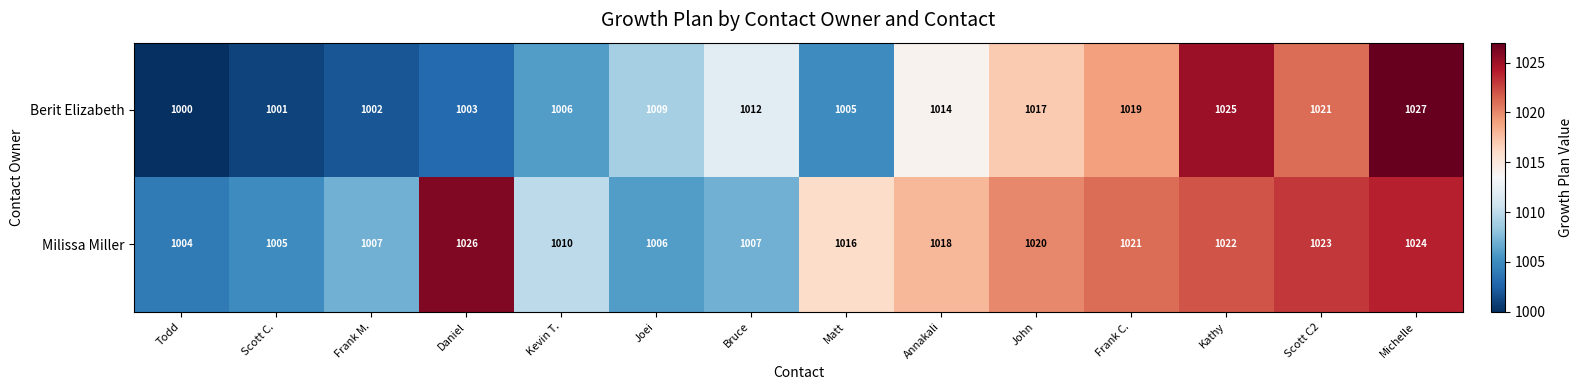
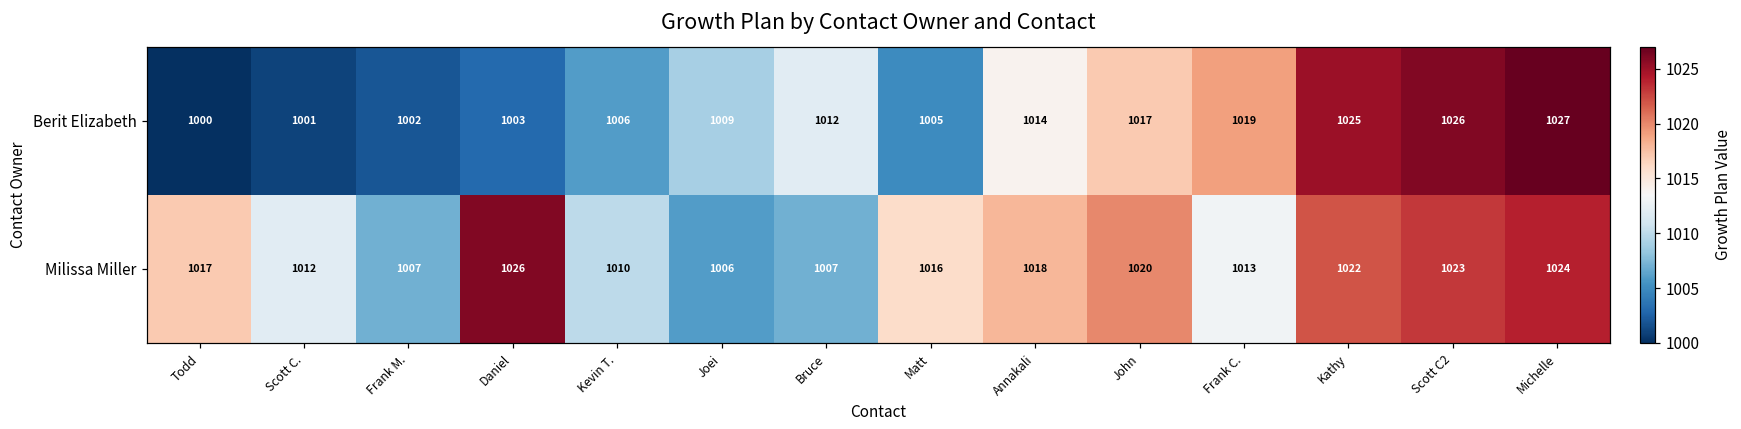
Berit Elizabeth, Scott C2: 1021 -> 1026
Milissa Miller, Todd: 1004 -> 1017
Milissa Miller, Scott C.: 1005 -> 1012
Milissa Miller, Frank C.: 1021 -> 1013
